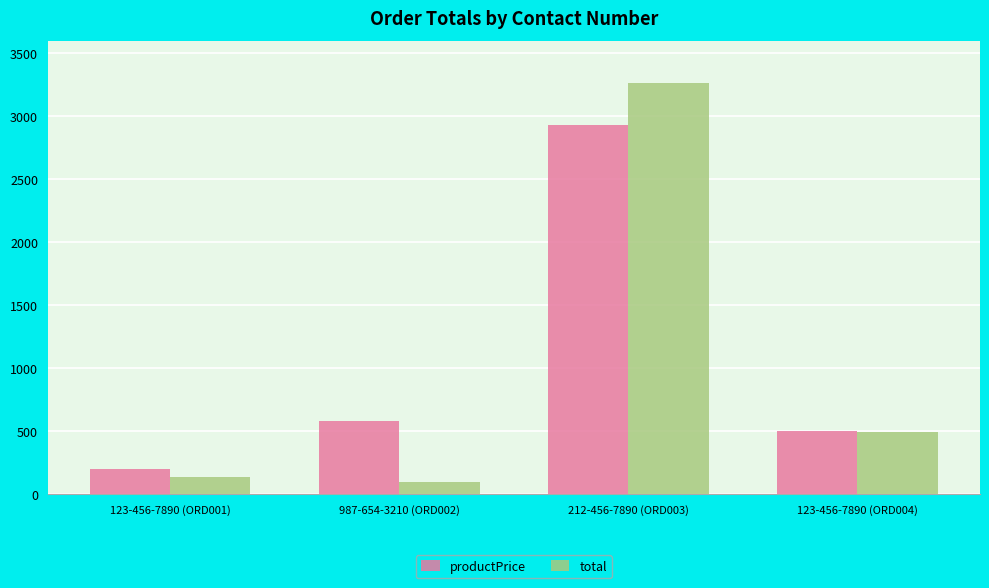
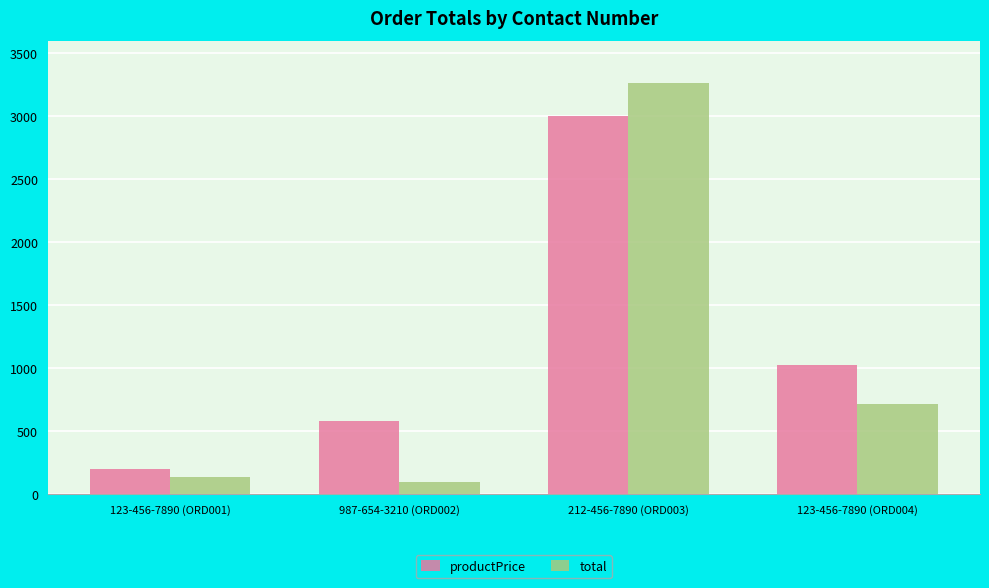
productPrice, 212-456-7890 (ORD003): 2930 -> 3000
productPrice, 123-456-7890 (ORD004): 500 -> 1030
total, 123-456-7890 (ORD004): 500 -> 720
